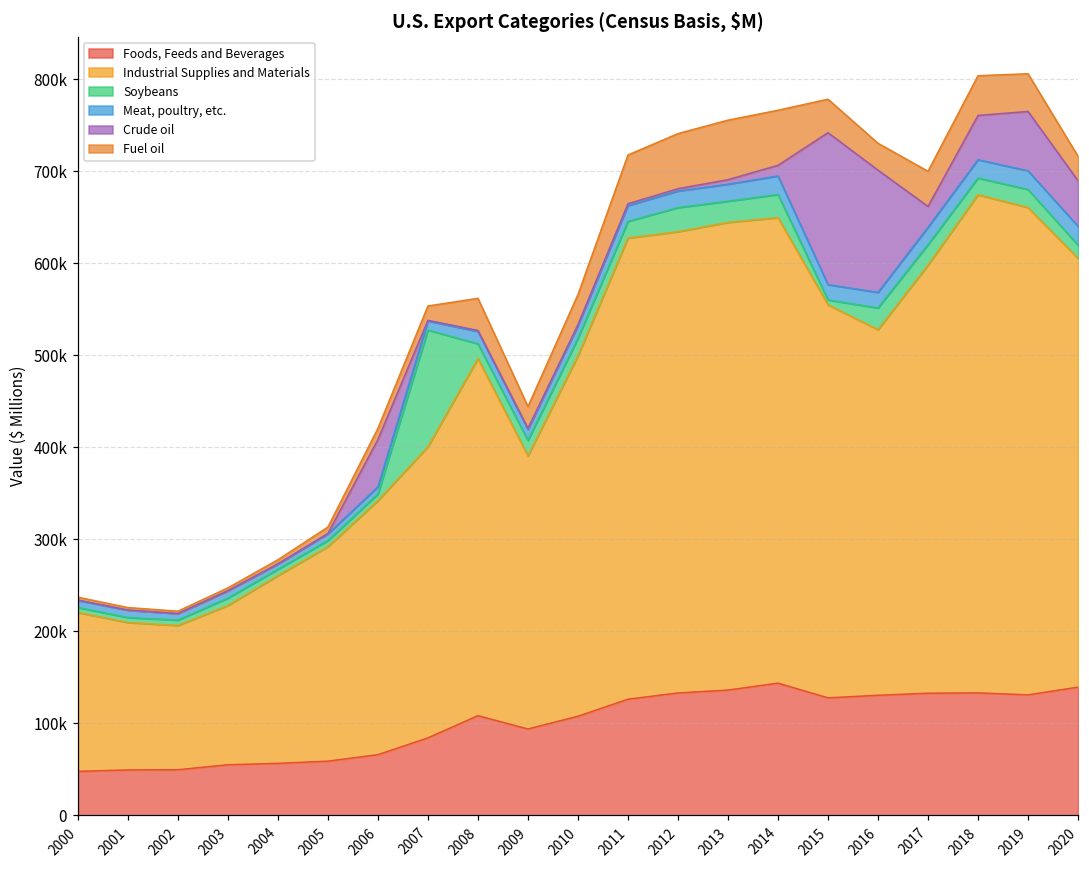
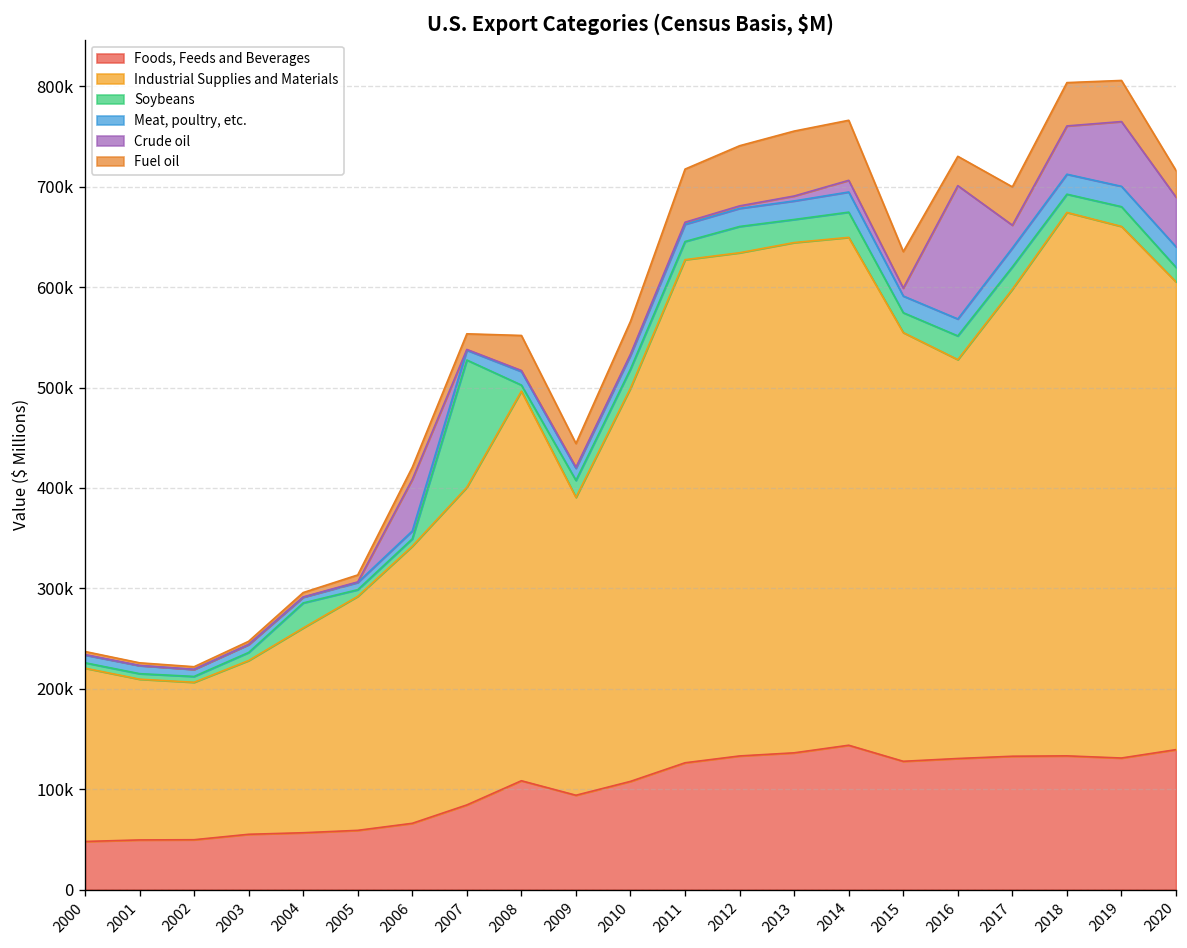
Soybeans, 2004: 10000 -> 20000
Soybeans, 2008: 20000 -> 10000
Soybeans, 2015: 10000 -> 20000
Crude oil, 2015: 170000 -> 10000
